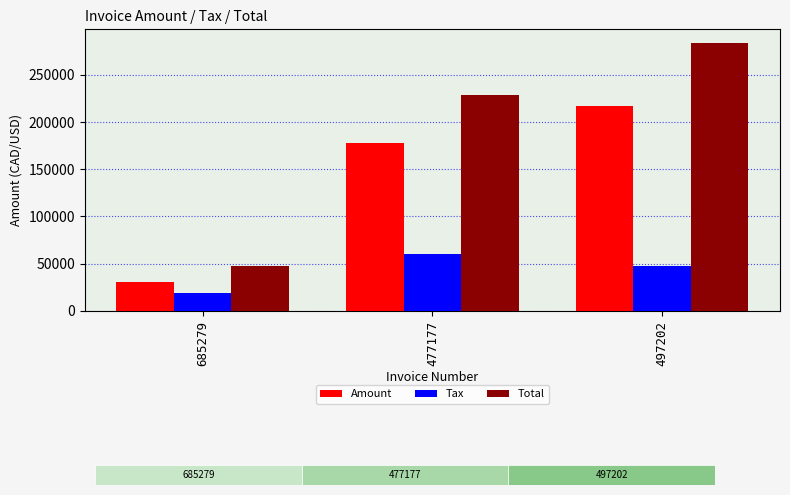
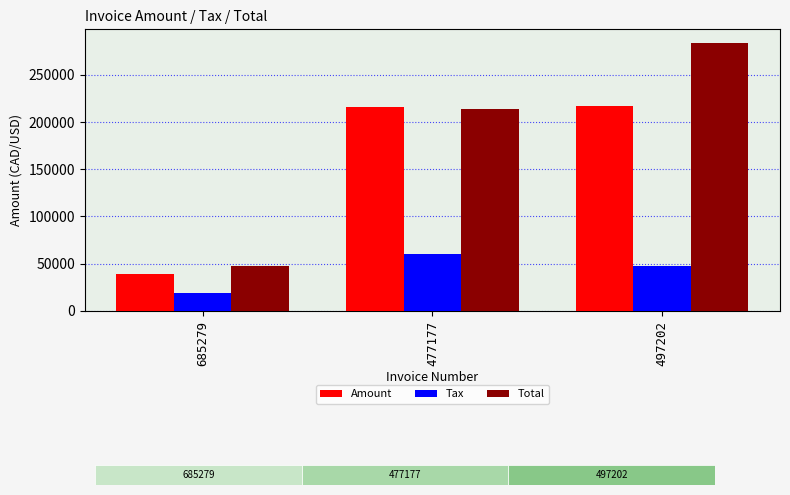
Amount, 685279: 30000 -> 40000
Amount, 477177: 180000 -> 220000
Total, 477177: 230000 -> 210000
